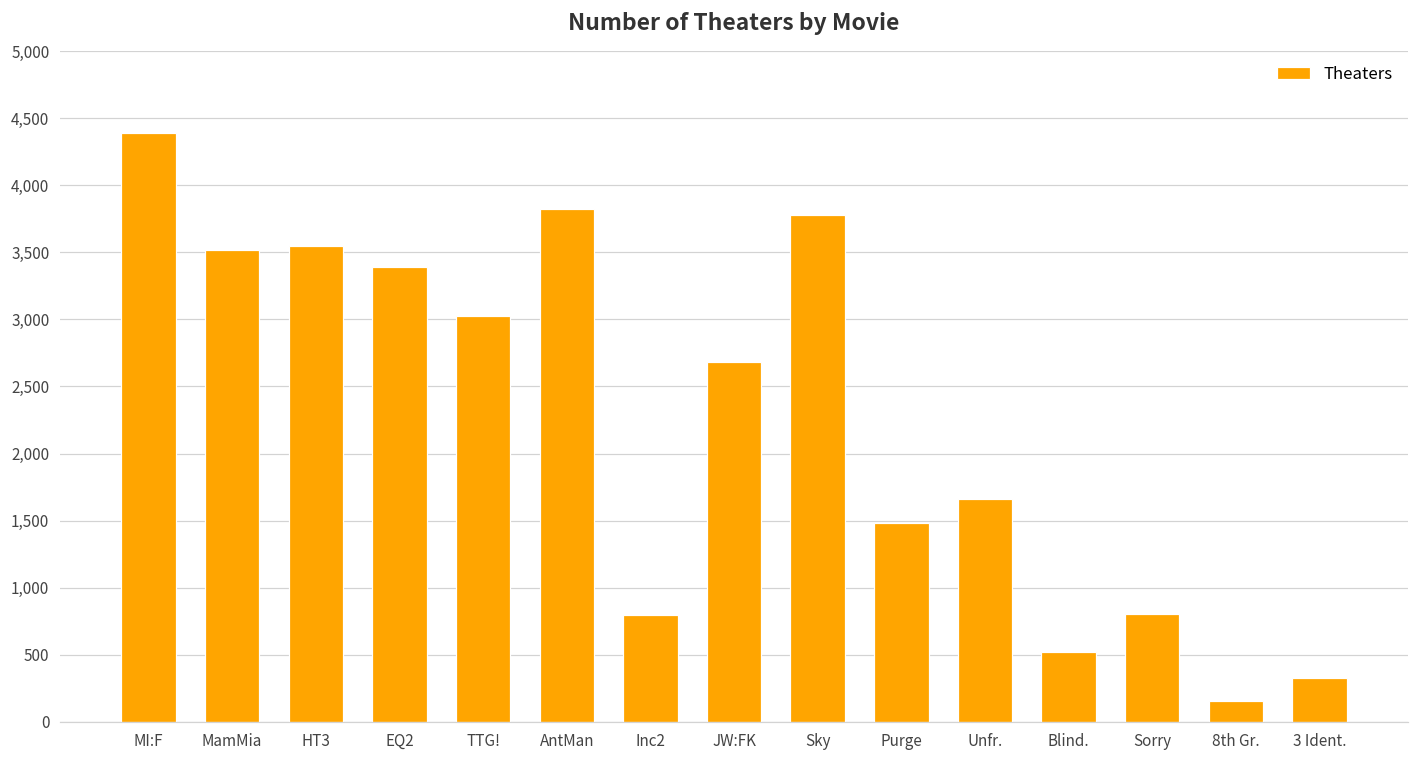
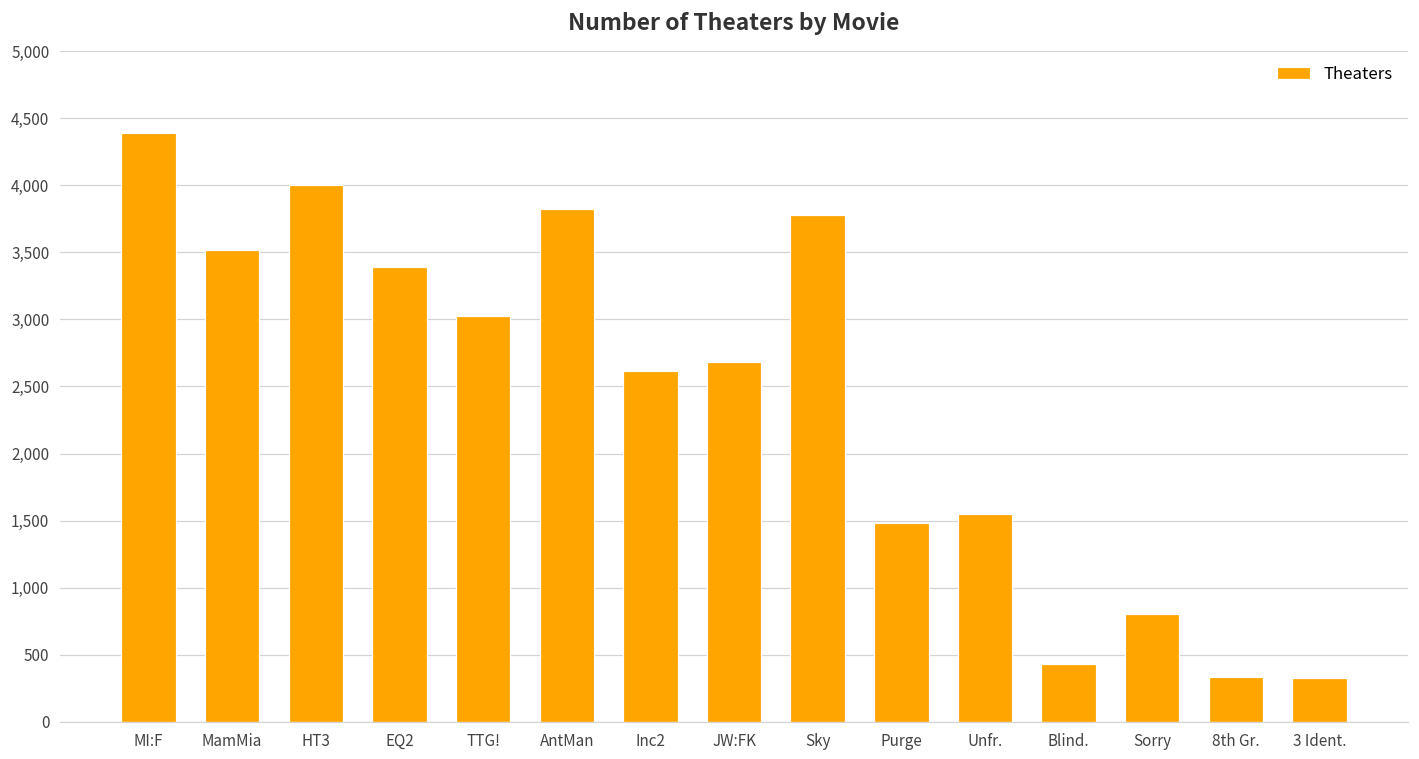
HT3: 3,540 -> 4,010
Inc2: 800 -> 2,620
Unfr.: 1,660 -> 1,550
Blind.: 520 -> 430
8th Gr.: 160 -> 330
